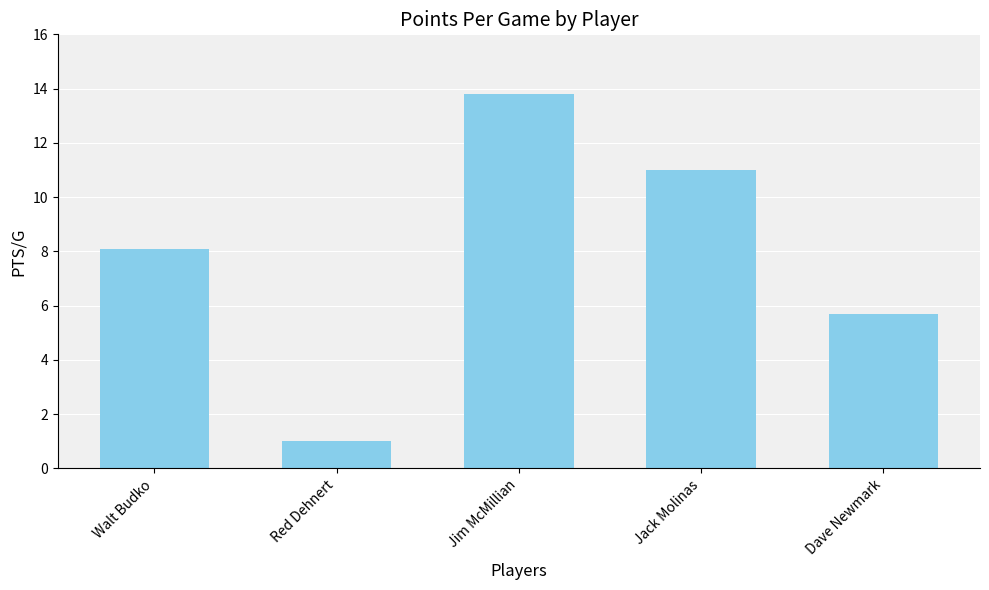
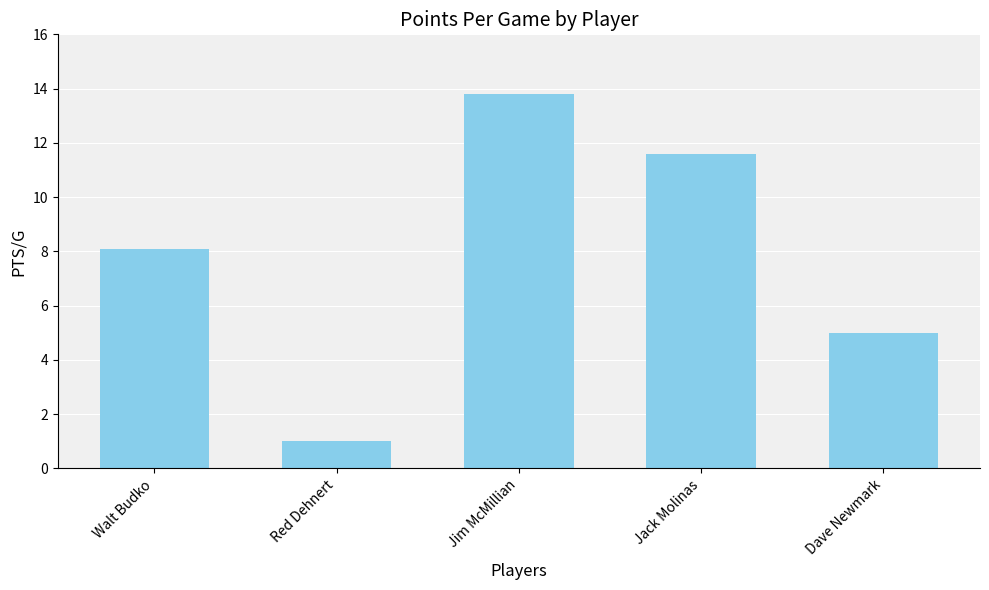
Jack Molinas: 11.0 -> 11.6
Dave Newmark: 5.7 -> 5.0
